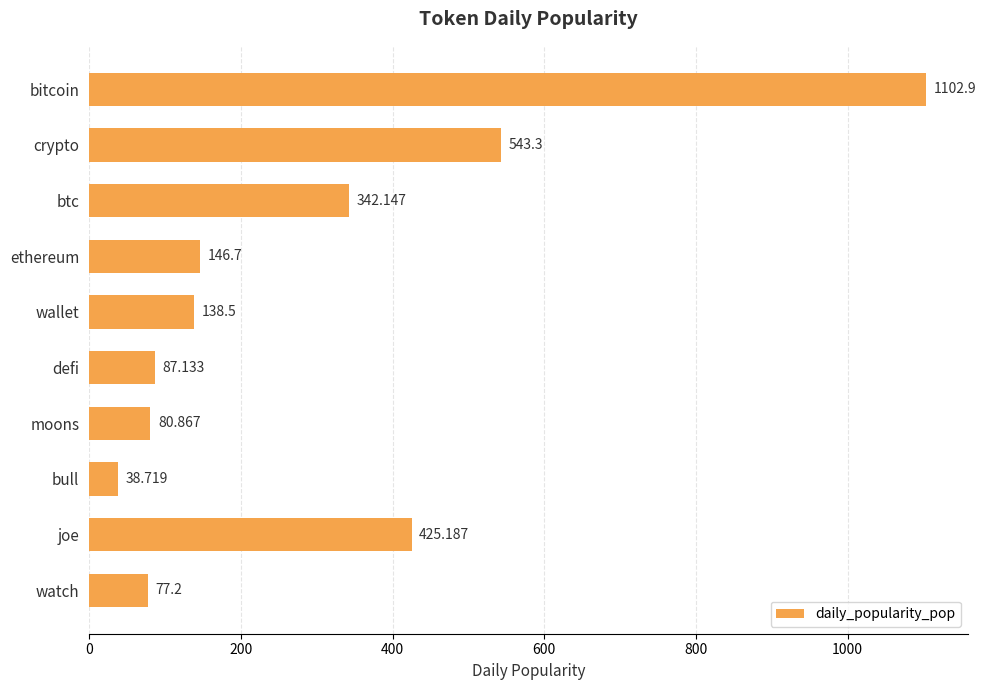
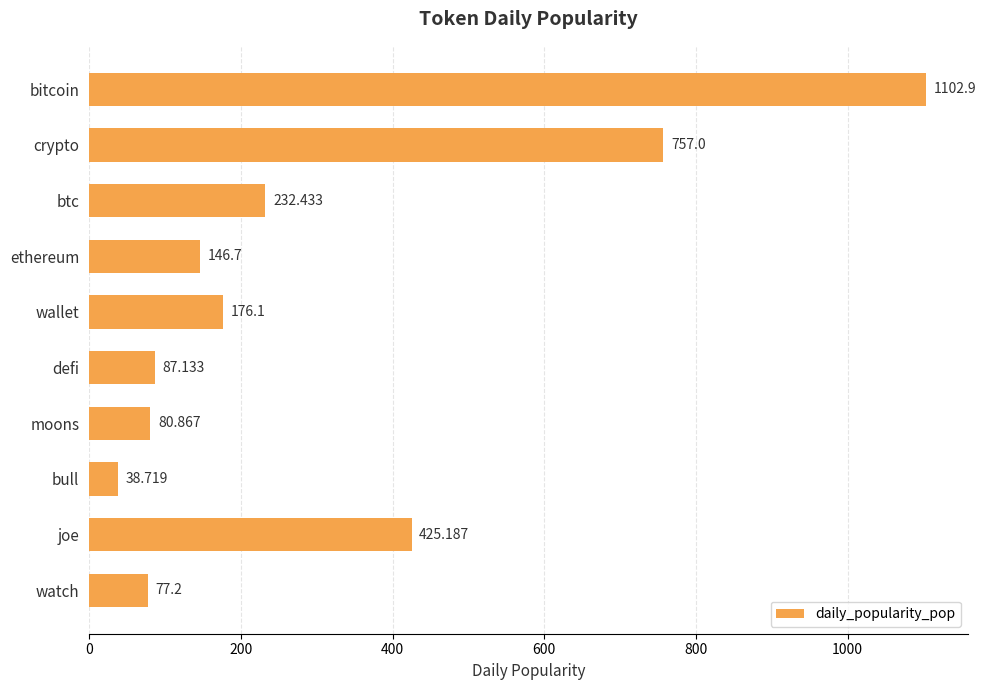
crypto: 543.3 -> 757.0
btc: 342.147 -> 232.433
wallet: 138.5 -> 176.1
